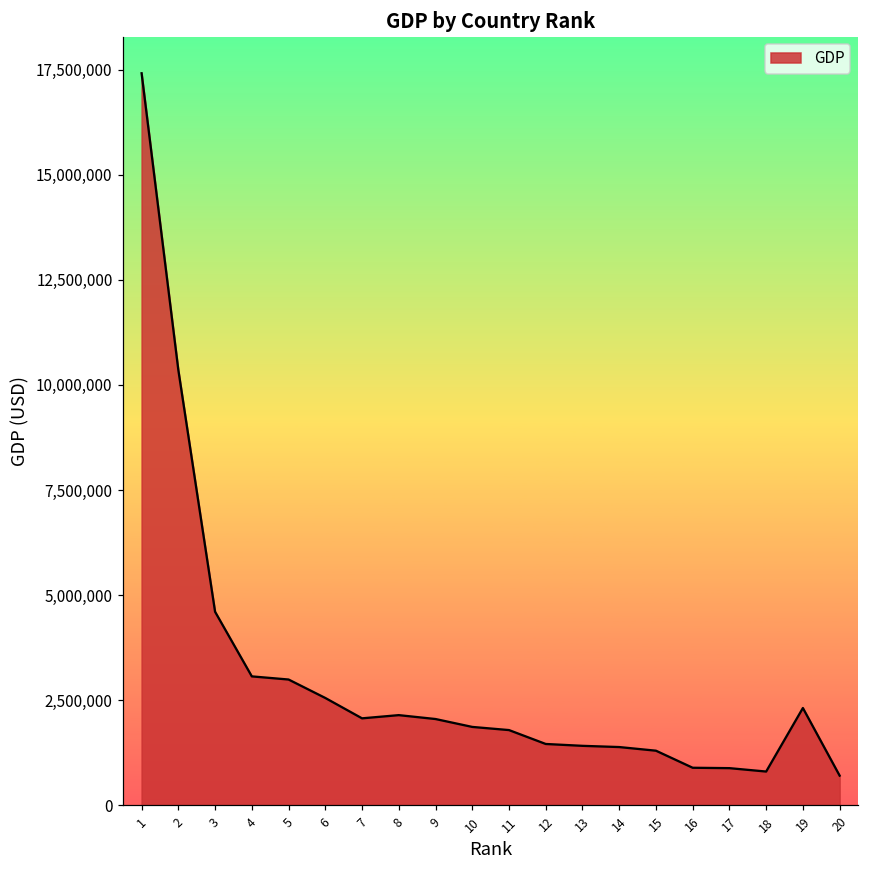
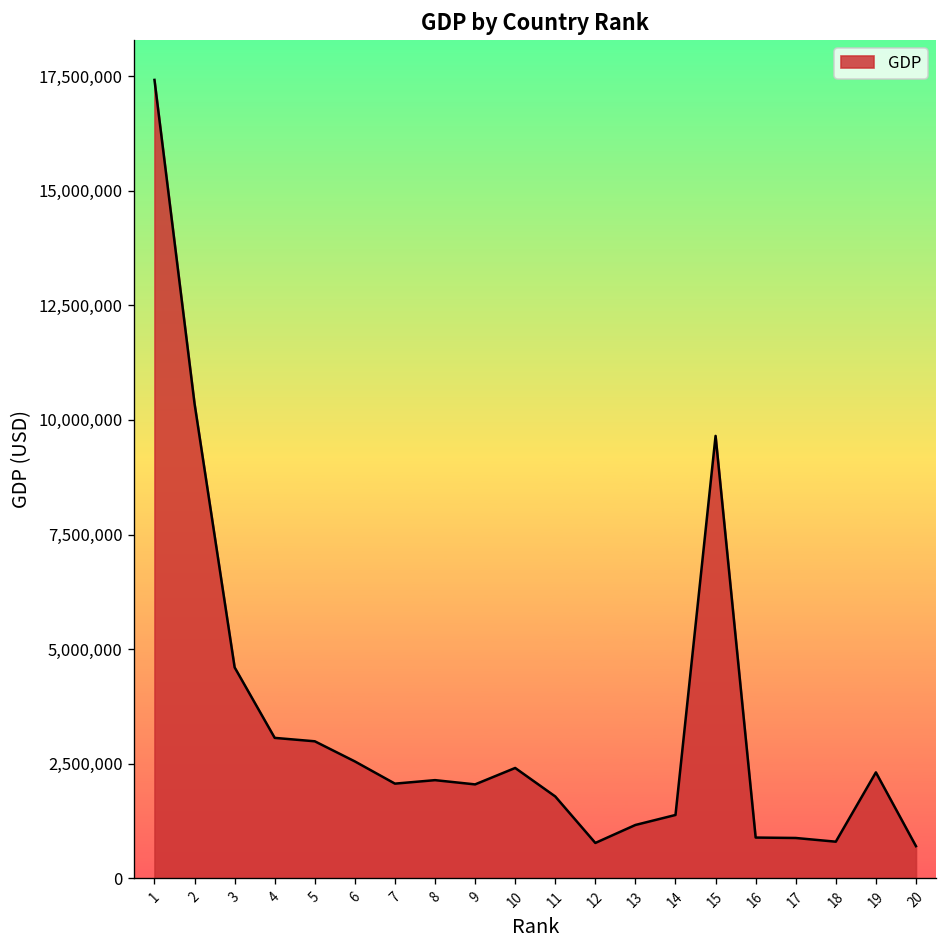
10: 1,900,000 -> 2,400,000
12: 1,500,000 -> 800,000
13: 1,400,000 -> 1,200,000
15: 1,300,000 -> 9,700,000
